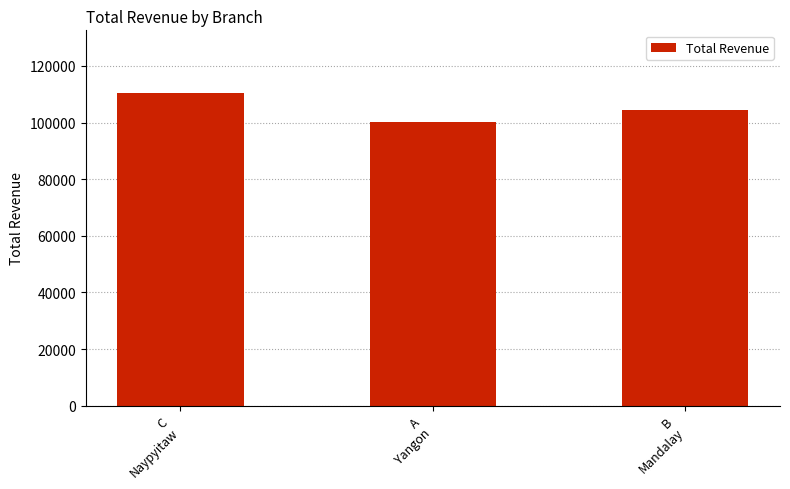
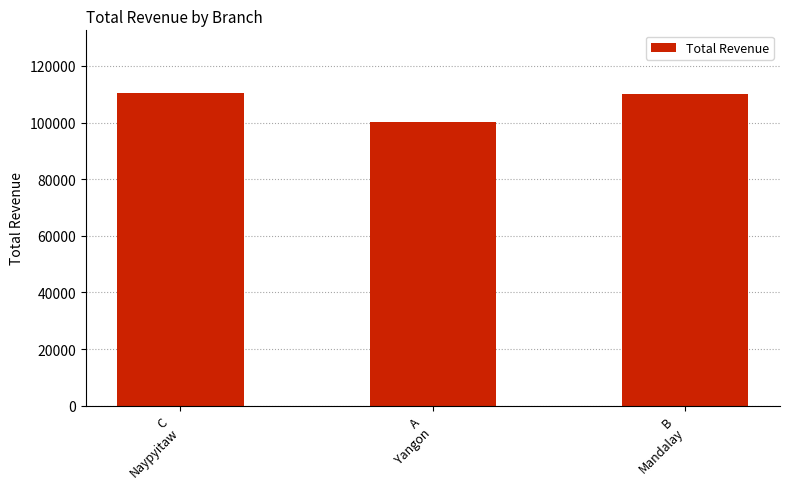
B Mandalay: 105000 -> 110000
